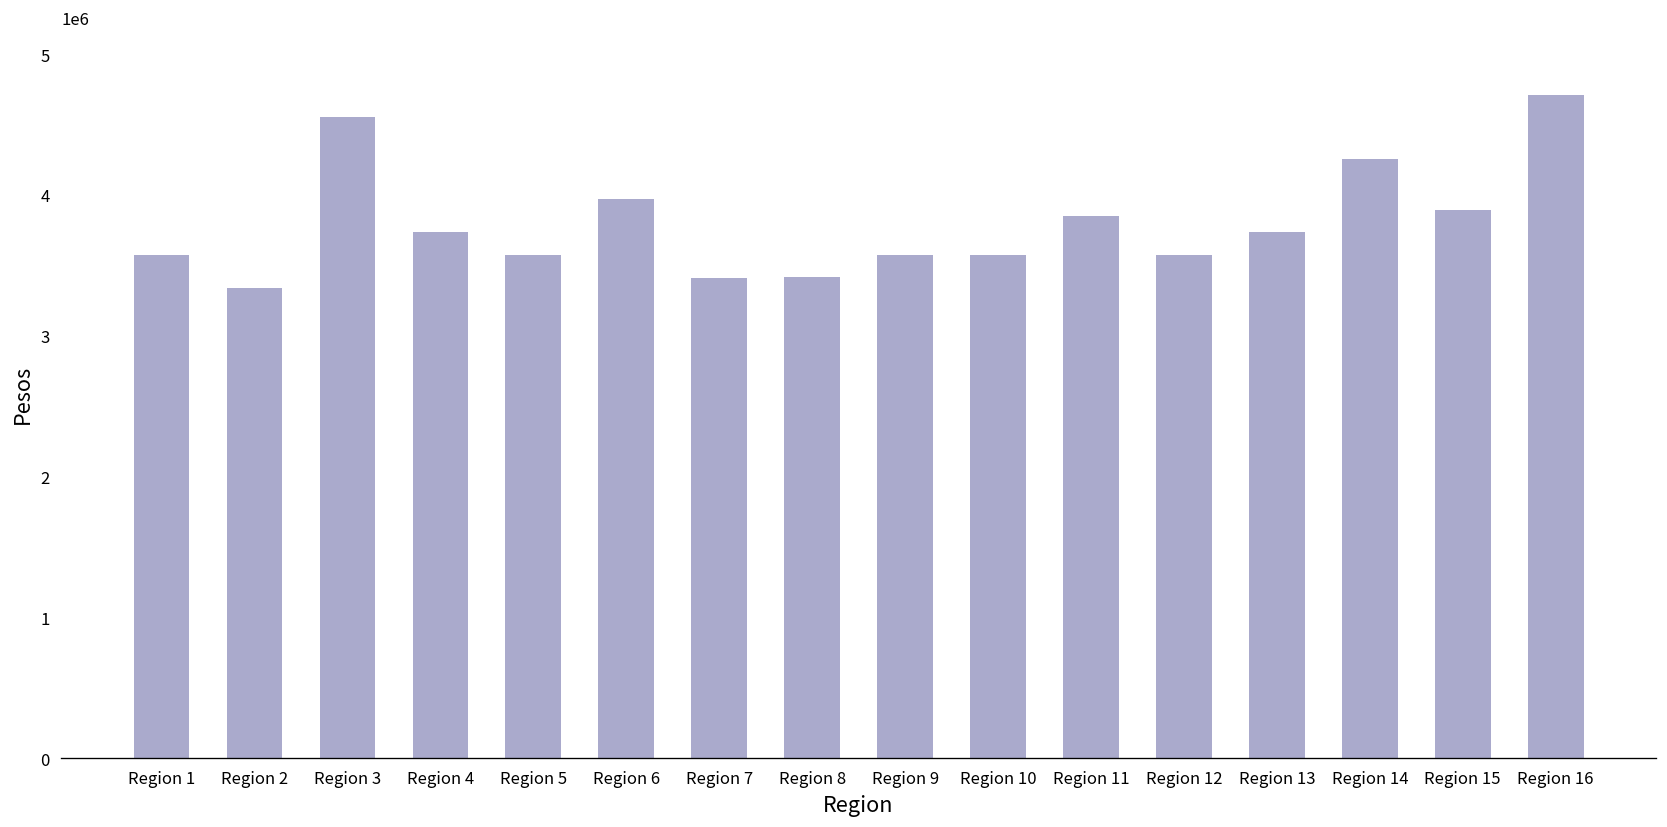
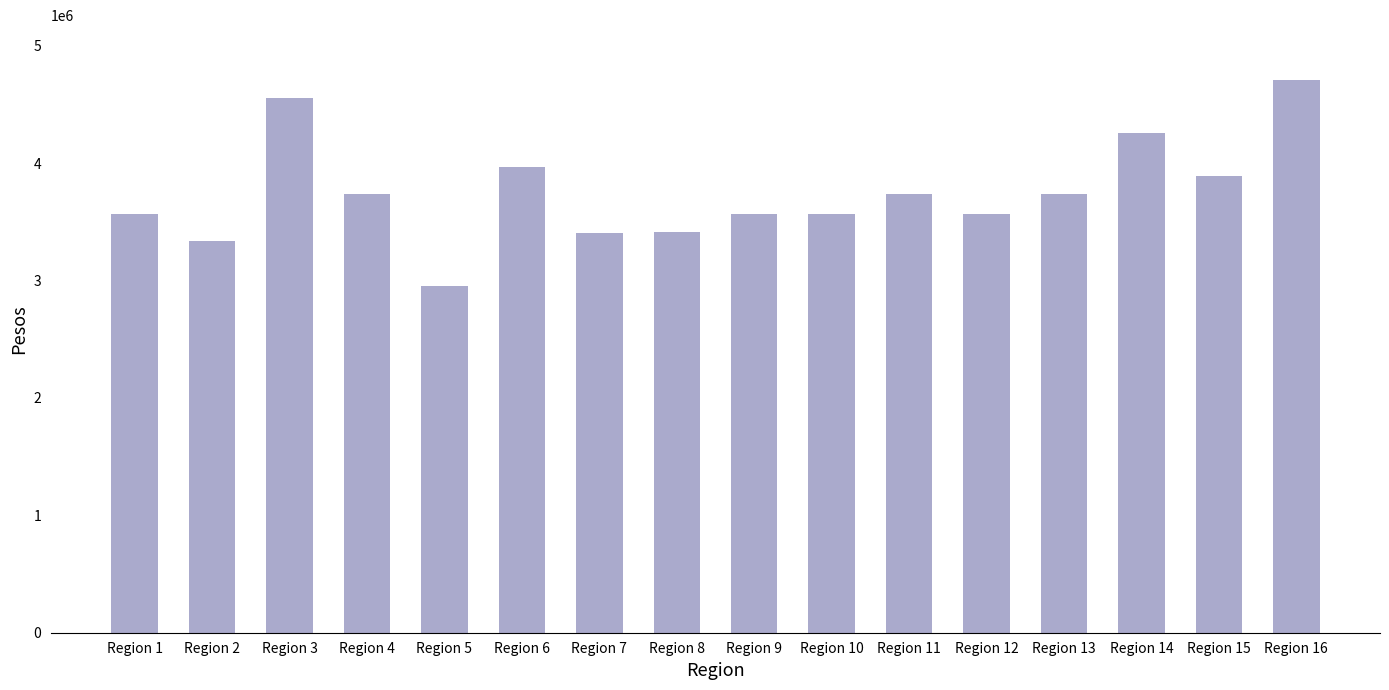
Region 5: 3570000 -> 2960000
Region 11: 3850000 -> 3740000
